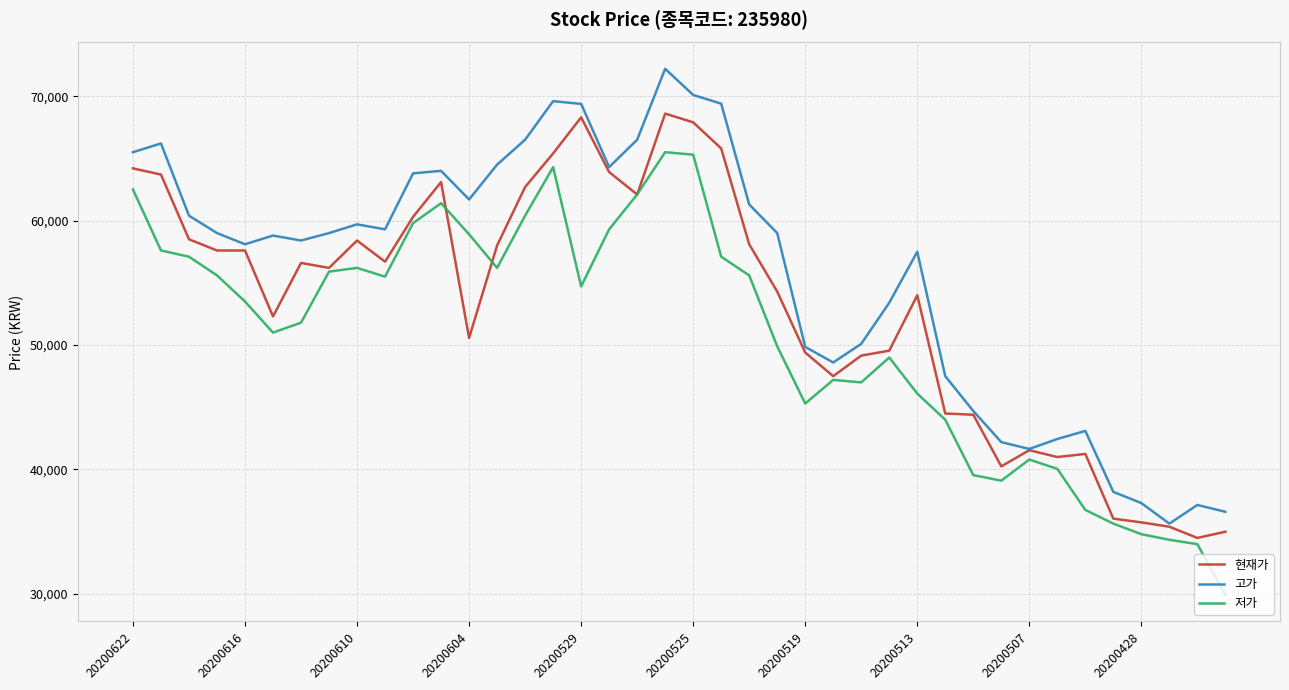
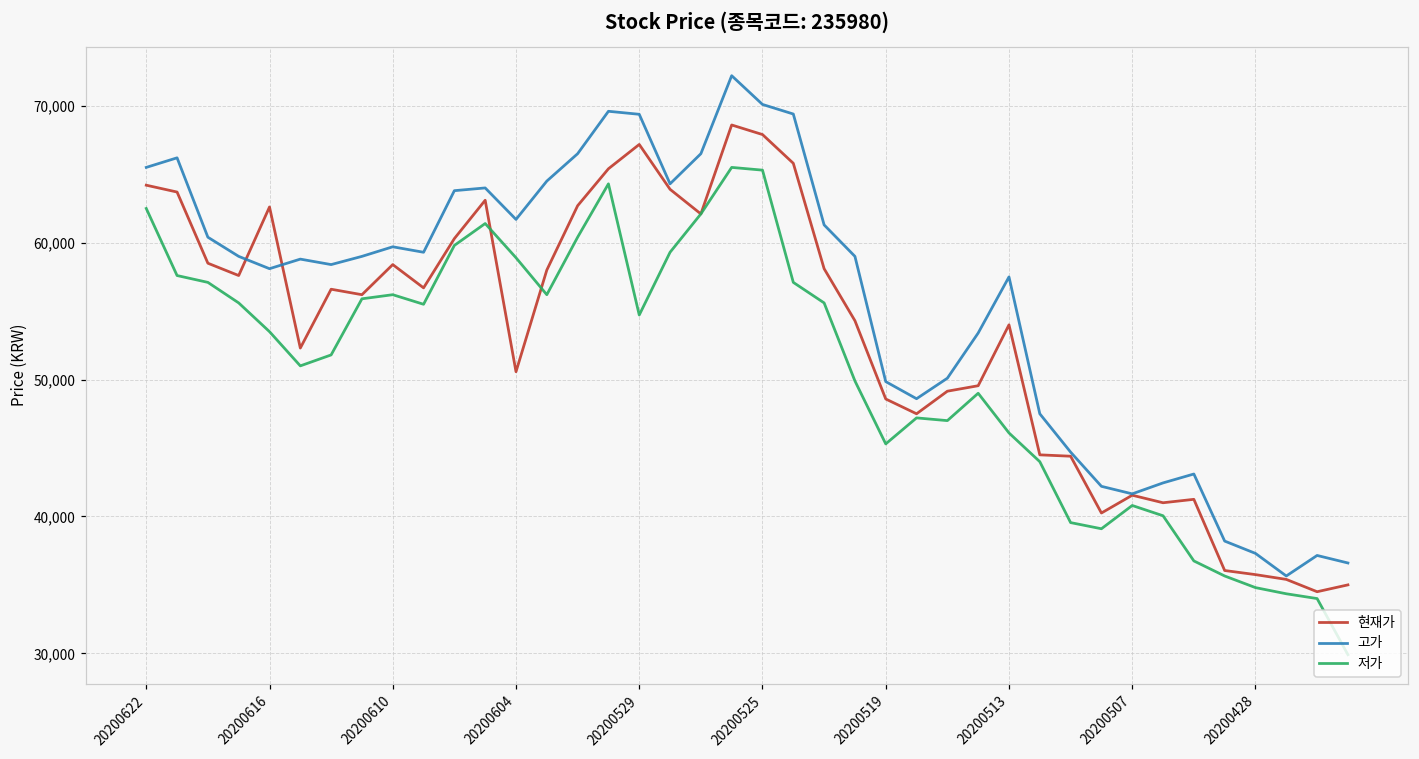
현재가, 20200616: 57,600 -> 62,600
현재가, 20200529: 68,300 -> 67,200
현재가, 20200519: 49,400 -> 48,600
